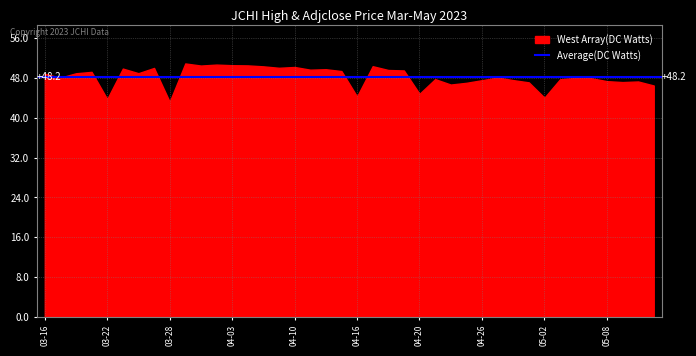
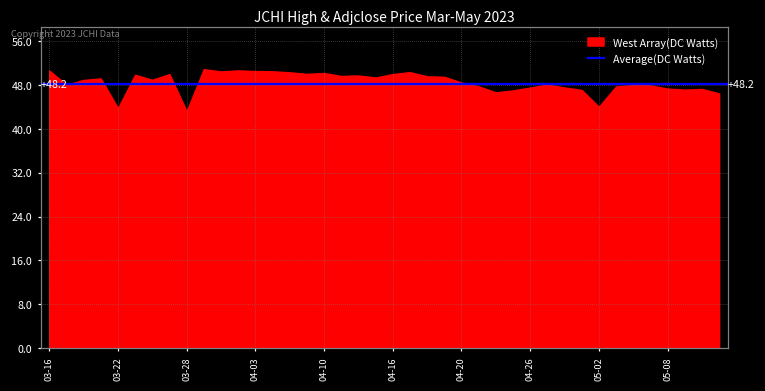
03-16: 49 -> 51
04-16: 44 -> 50
04-20: 45 -> 48
